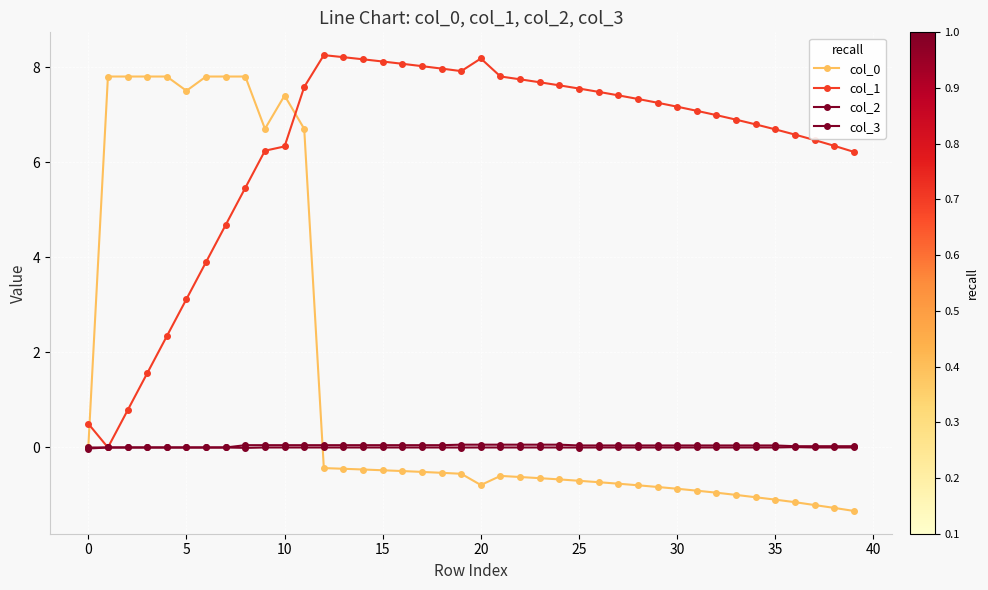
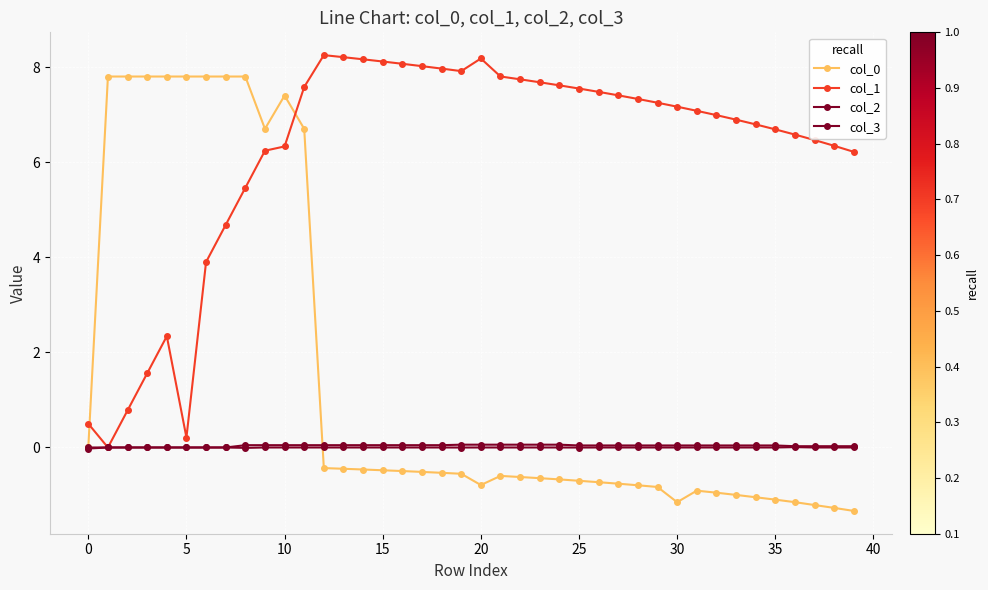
col_0, 5: 7.5 -> 7.8
col_1, 5: 3.1 -> 0.2
col_0, 30: -0.9 -> -1.2
